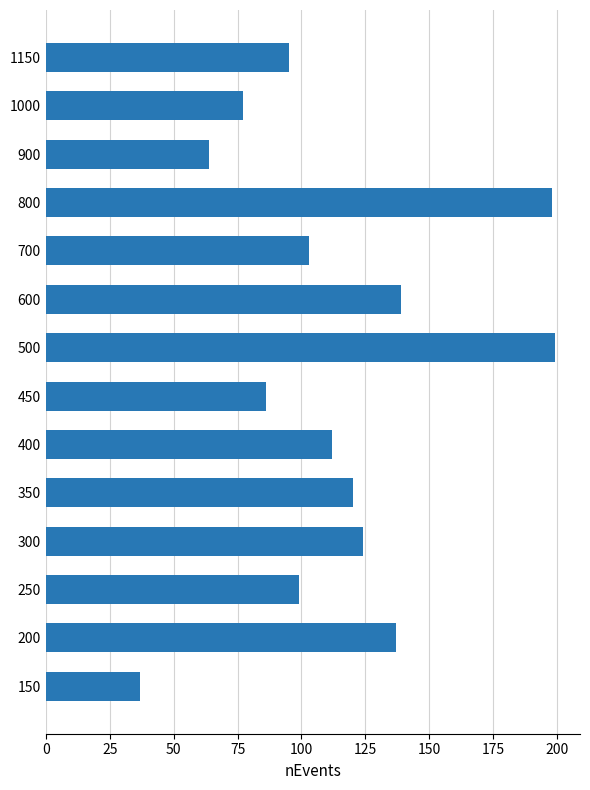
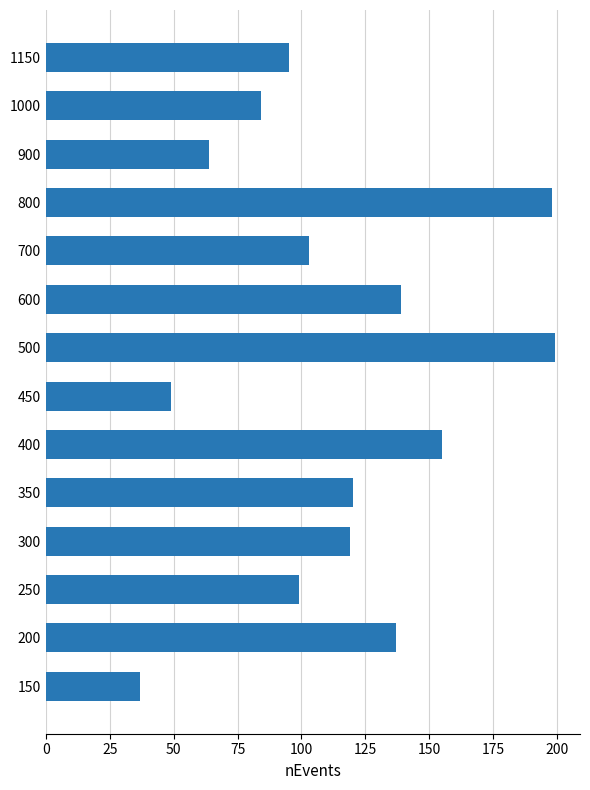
1000: 77 -> 84
450: 86 -> 49
400: 112 -> 155
300: 124 -> 119
